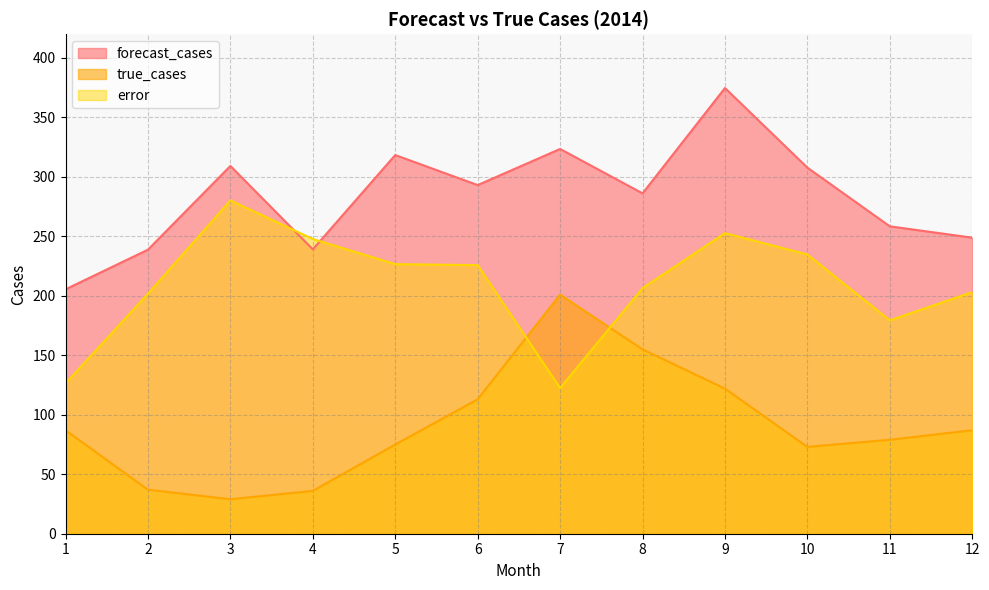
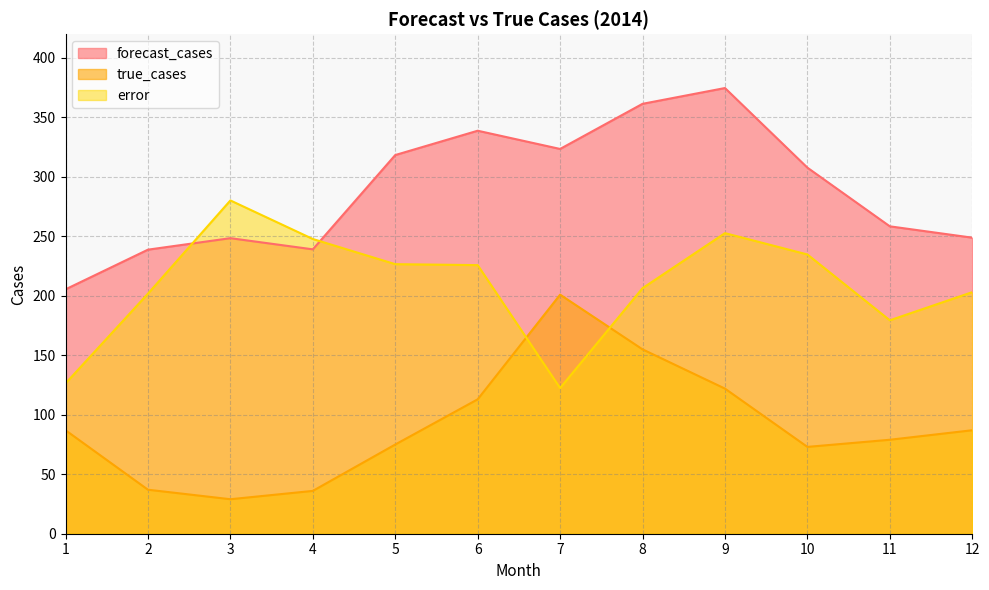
forecast_cases, 3: 309 -> 248
forecast_cases, 6: 293 -> 339
forecast_cases, 8: 286 -> 361
